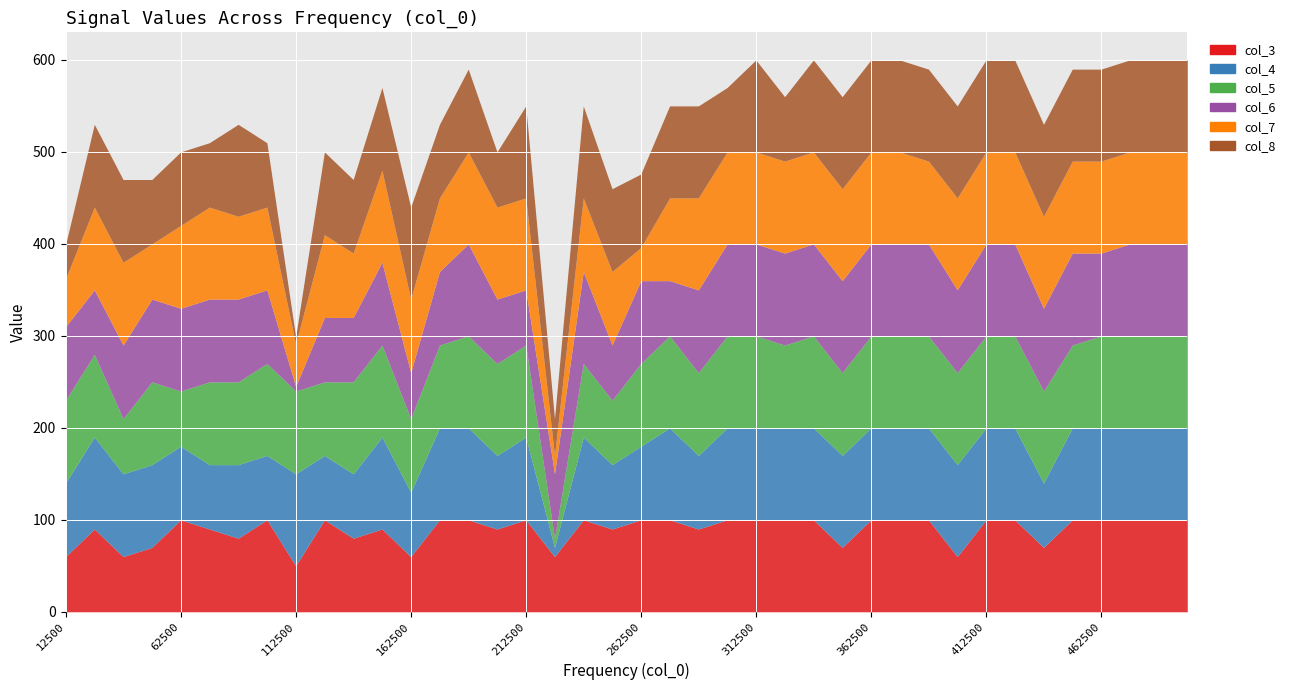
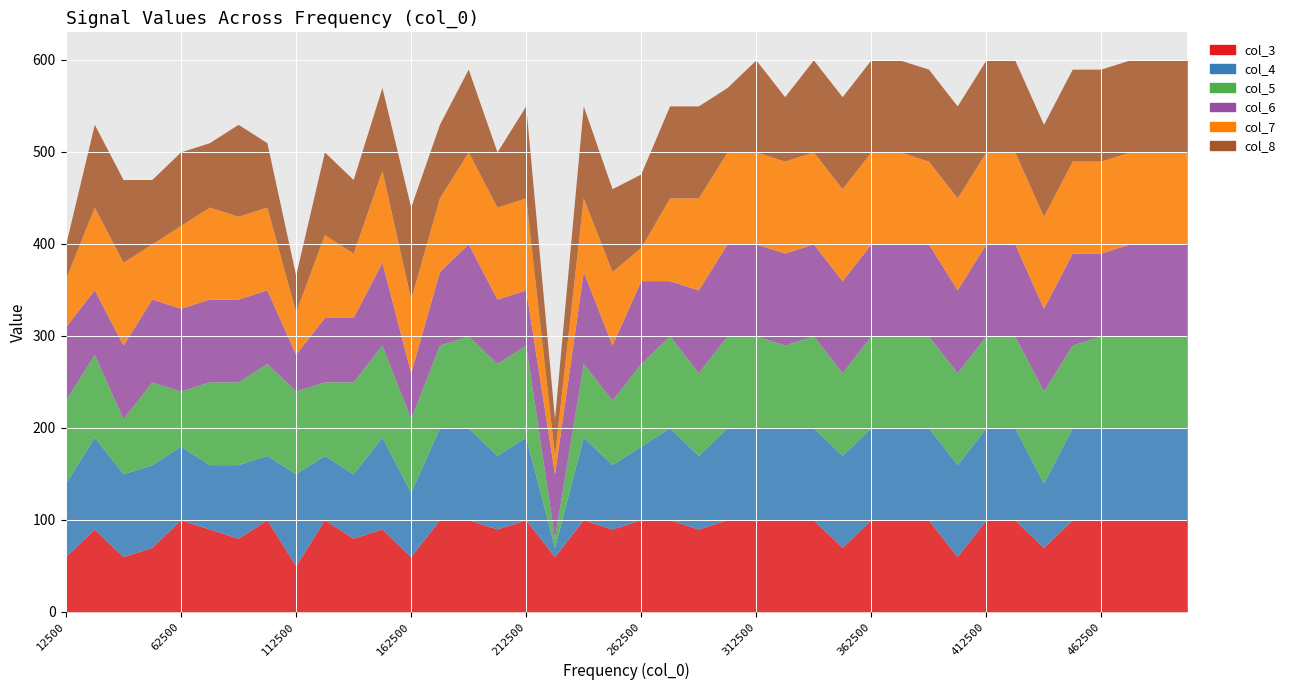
col_6, 112500: 10 -> 40
col_8, 112500: 10 -> 40
